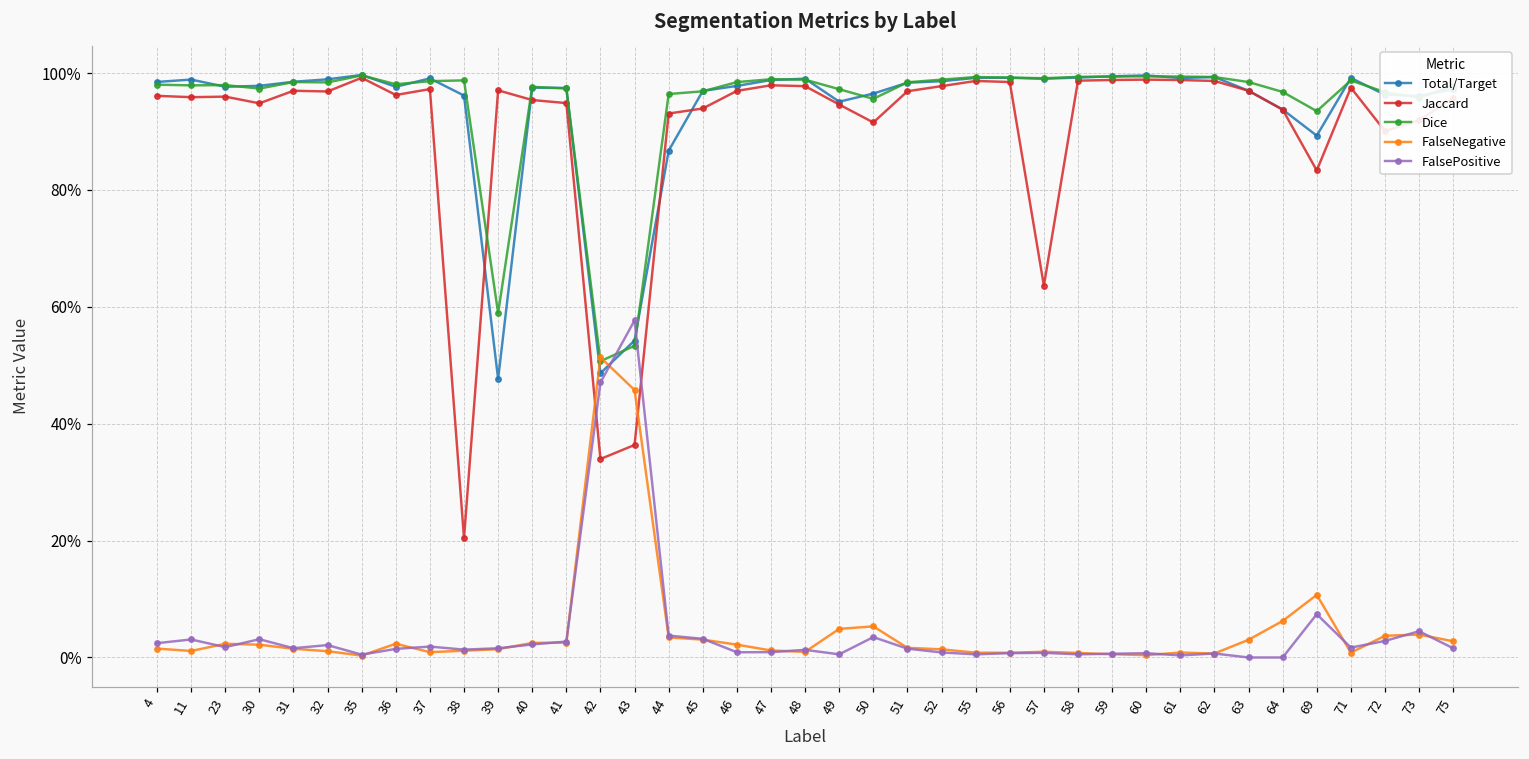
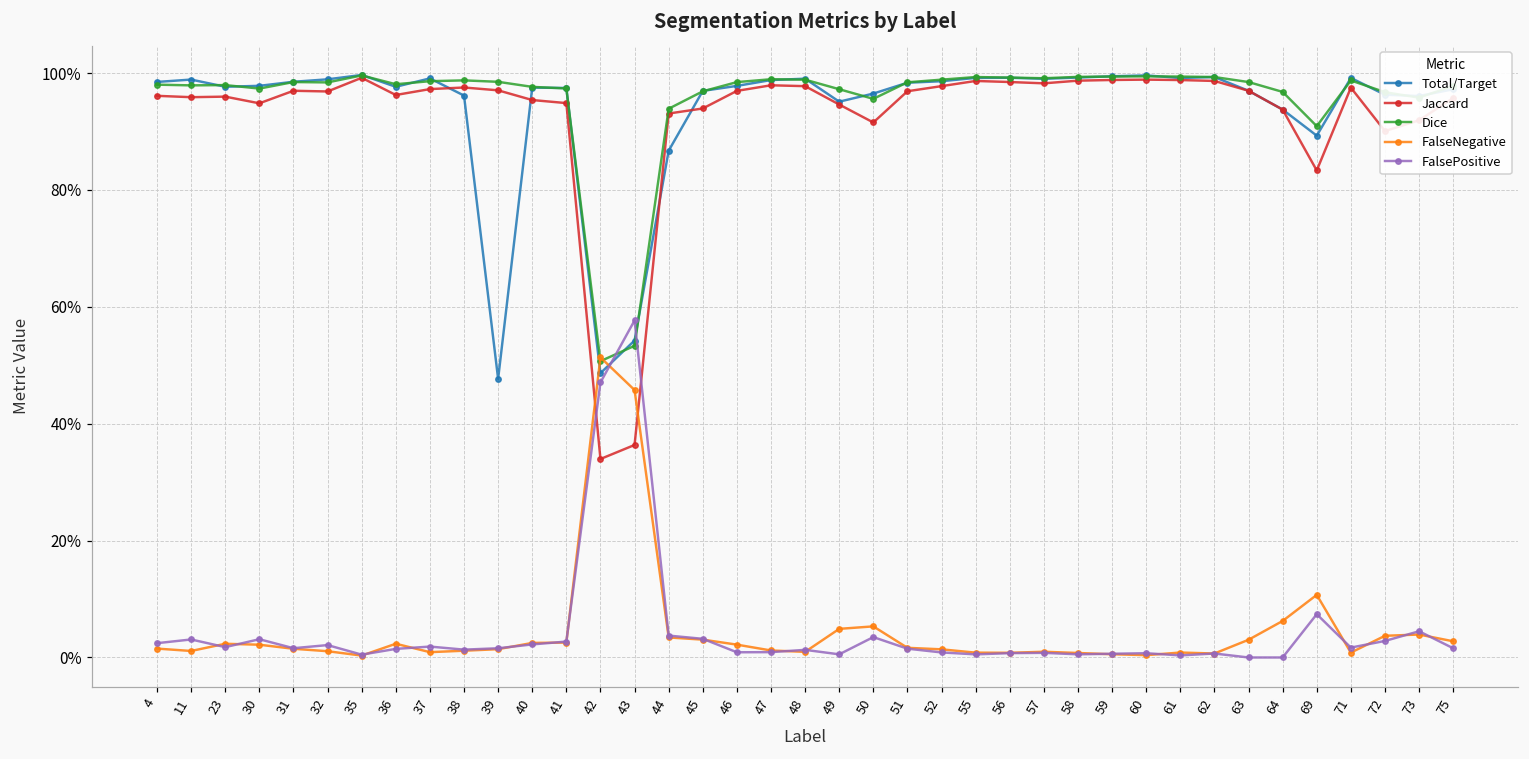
Jaccard, 38: 20% -> 98%
Dice, 39: 59% -> 99%
Dice, 44: 96% -> 94%
Jaccard, 57: 64% -> 98%
Dice, 69: 93% -> 91%
